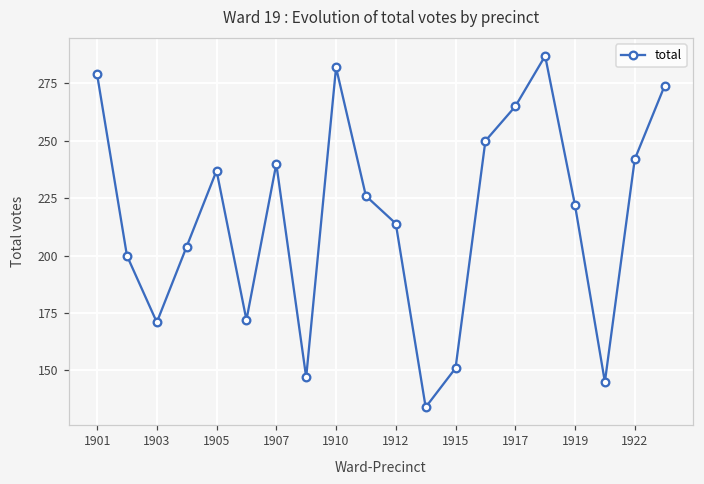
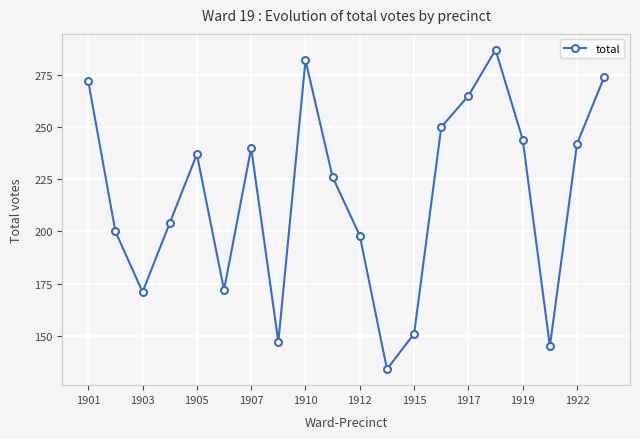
1901: 279 -> 272
1912: 214 -> 198
1919: 222 -> 244
